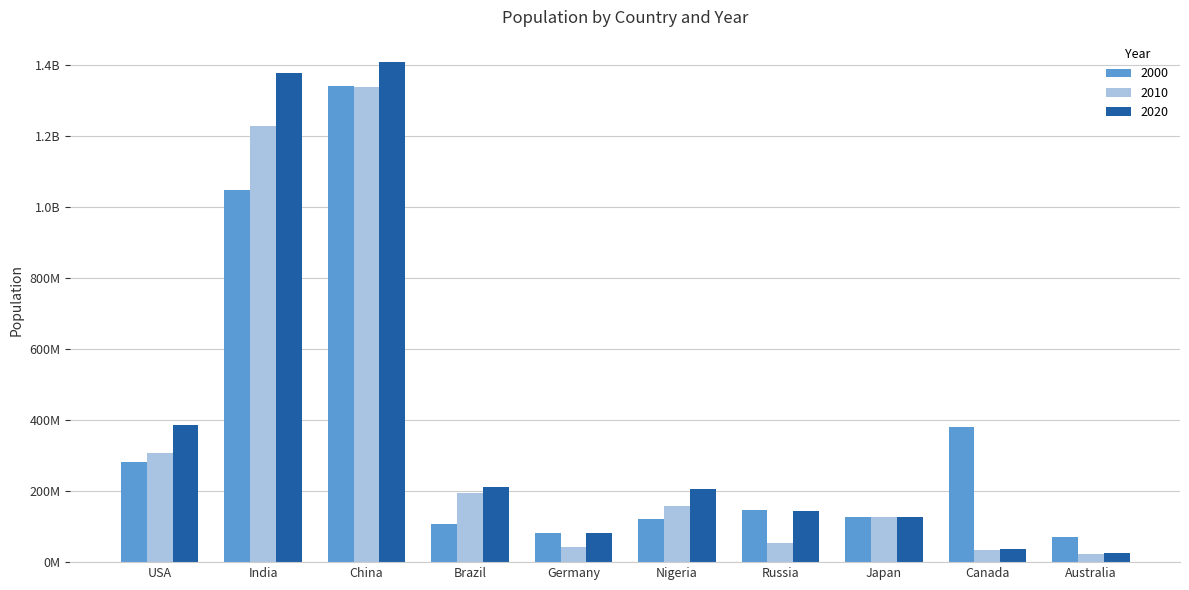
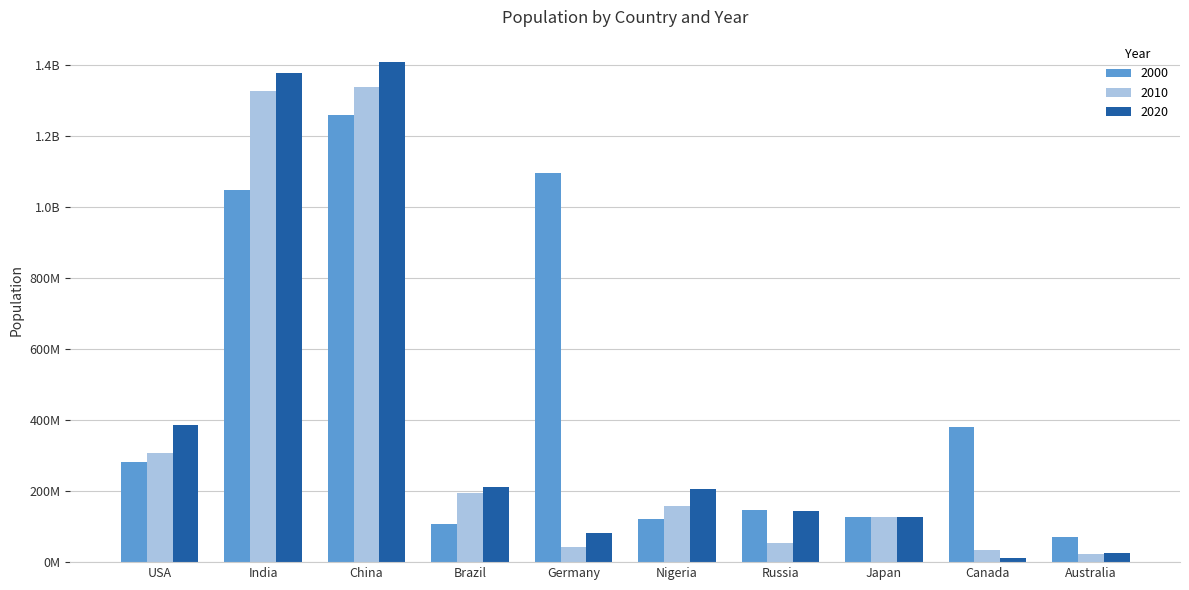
2010, India: 1230000000 -> 1330000000
2000, China: 1340000000 -> 1260000000
2000, Germany: 80000000 -> 1100000000
2020, Canada: 40000000 -> 10000000
